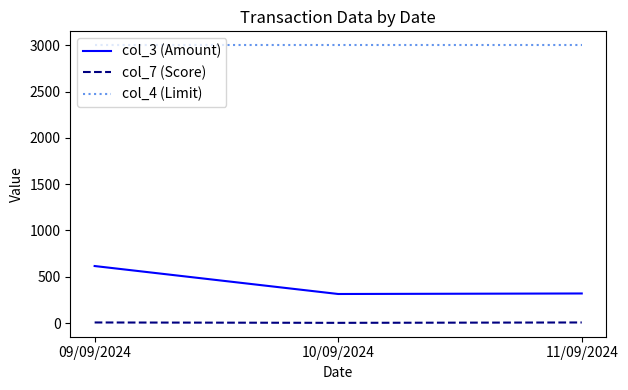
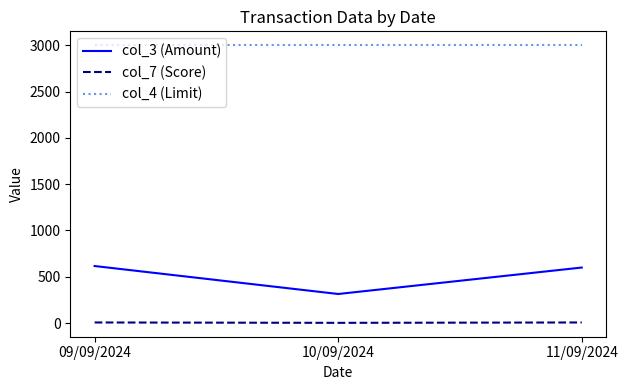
col_3 (Amount), 11/09/2024: 300 -> 600
